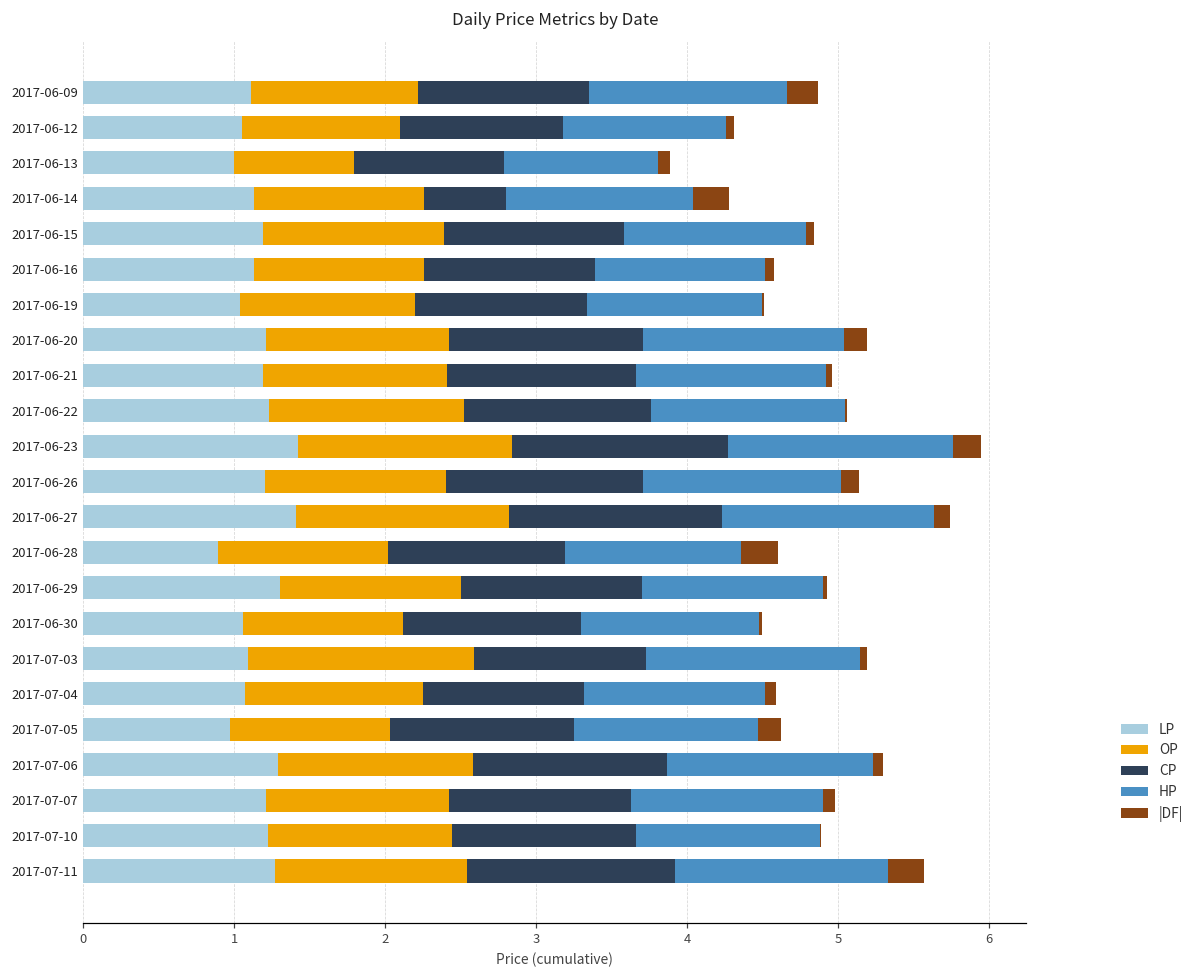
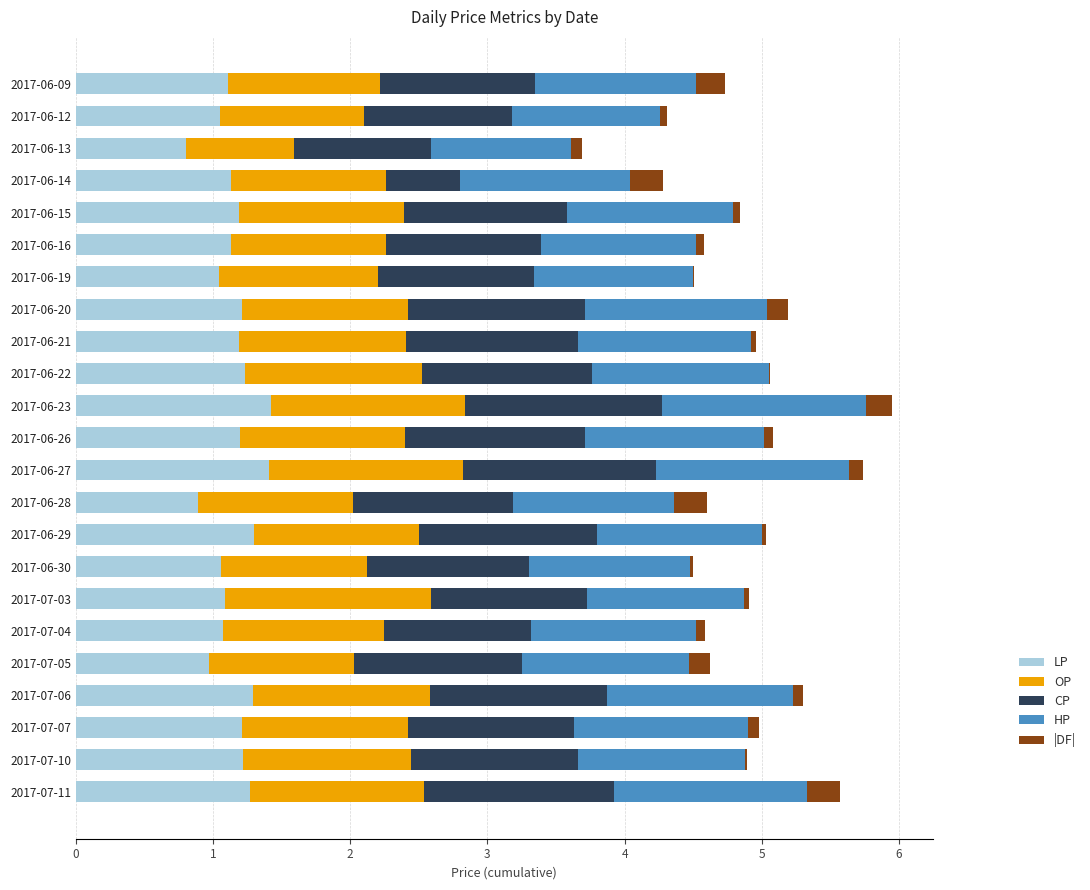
HP, 2017-06-09: 1.31 -> 1.17
LP, 2017-06-13: 1.0 -> 0.8
|DF|, 2017-06-26: 0.12 -> 0.06
CP, 2017-06-29: 1.2 -> 1.3
HP, 2017-07-03: 1.42 -> 1.14
